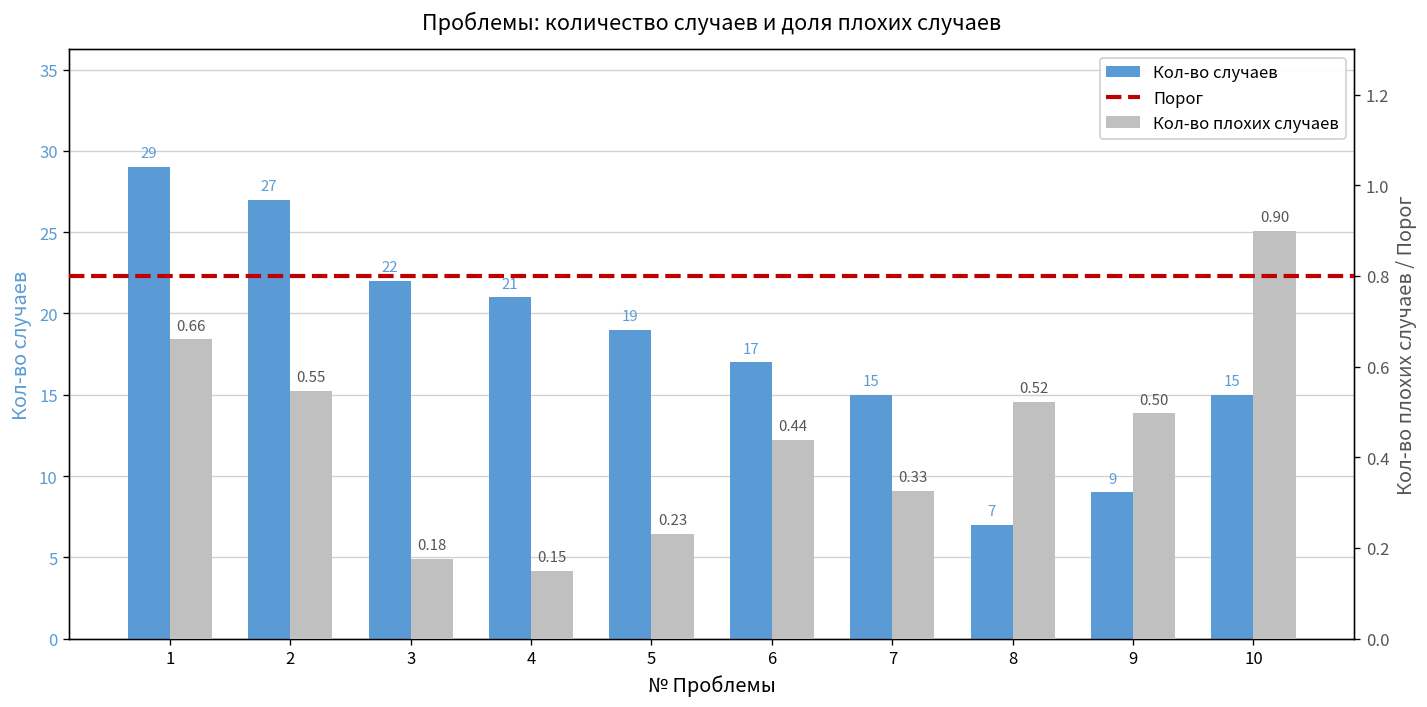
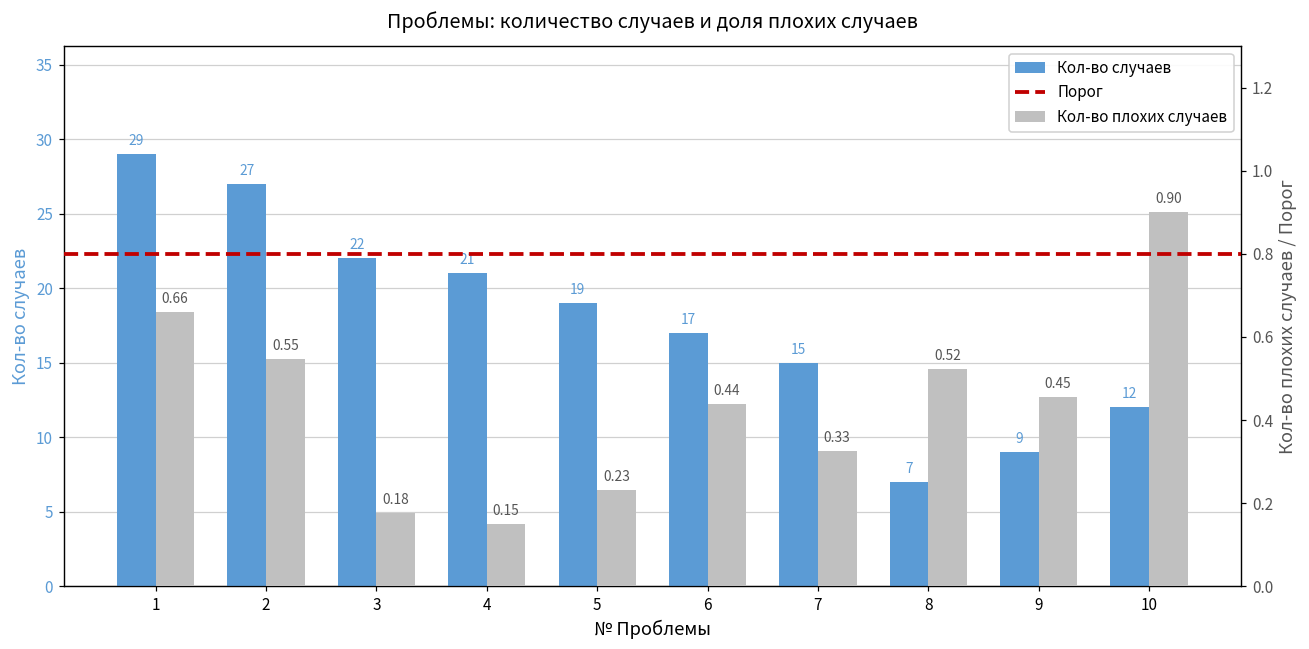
Кол-во случаев, 10: 15 -> 12
Кол-во плохих случаев, 9: 0.50 -> 0.45
